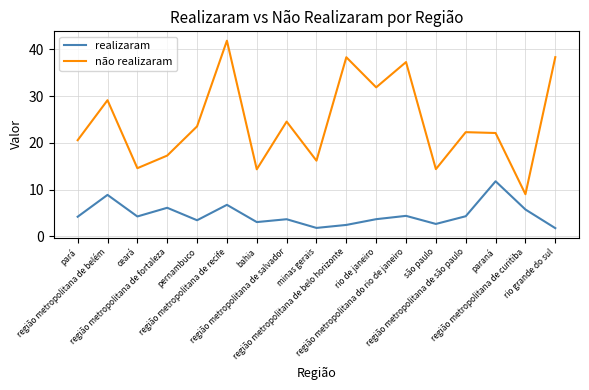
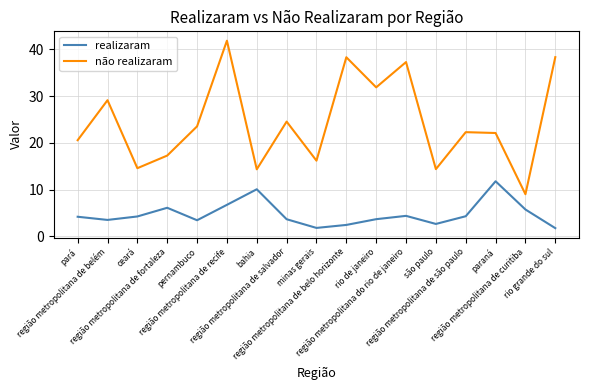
realizaram, região metropolitana de belém: 9 -> 4
realizaram, bahia: 3 -> 10
